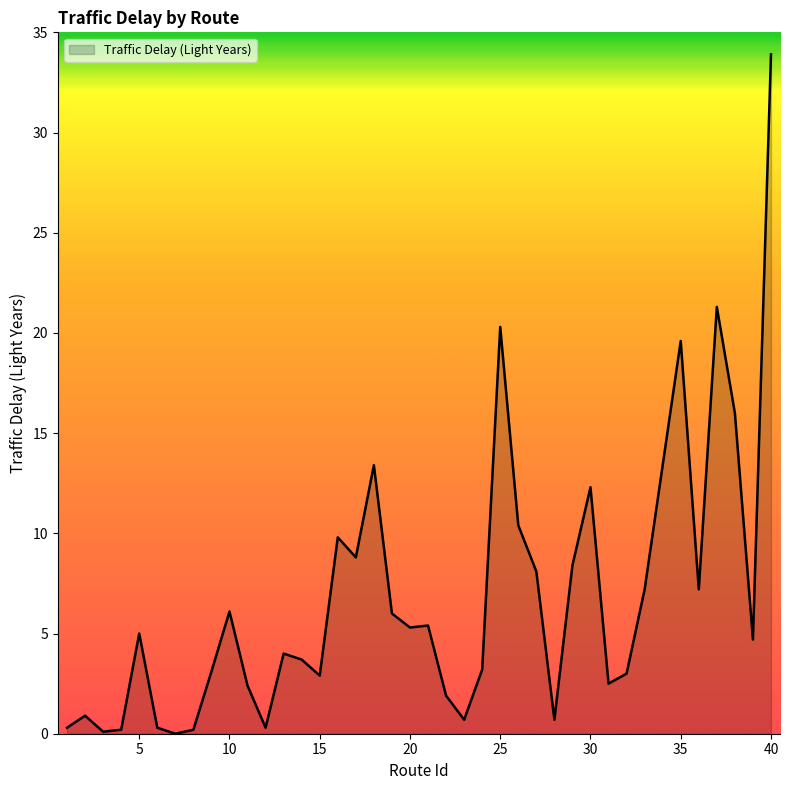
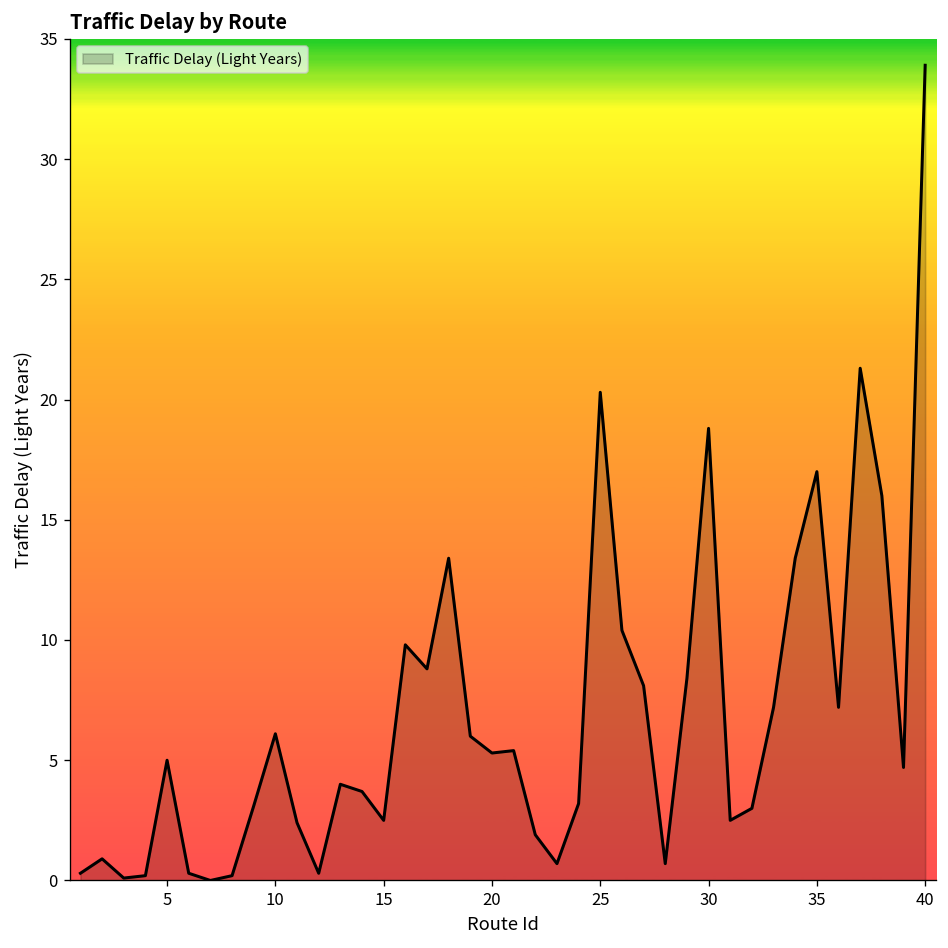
15: 2.9 -> 2.5
30: 12.3 -> 18.8
35: 19.6 -> 17.0
